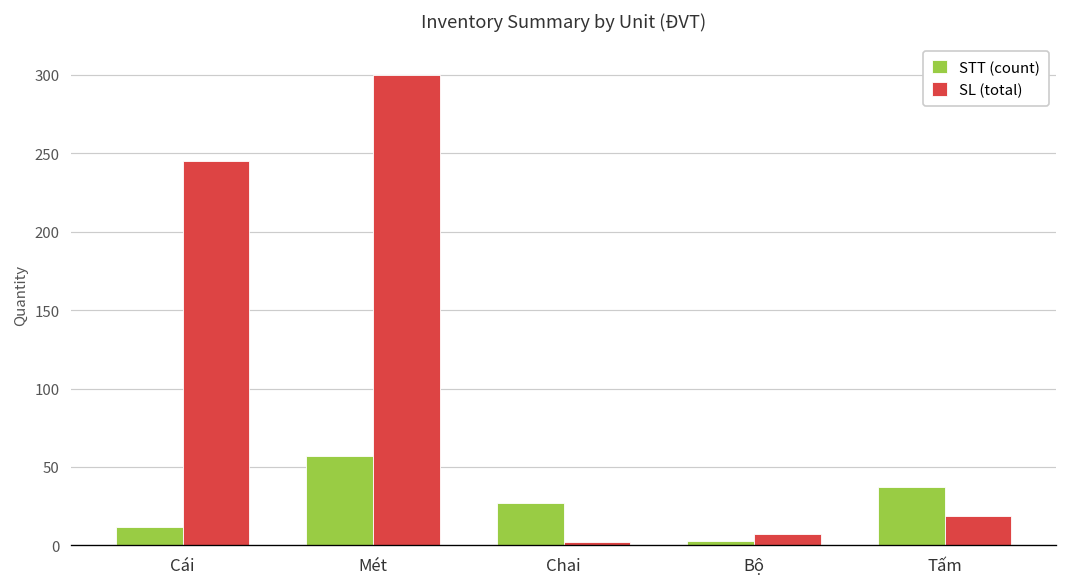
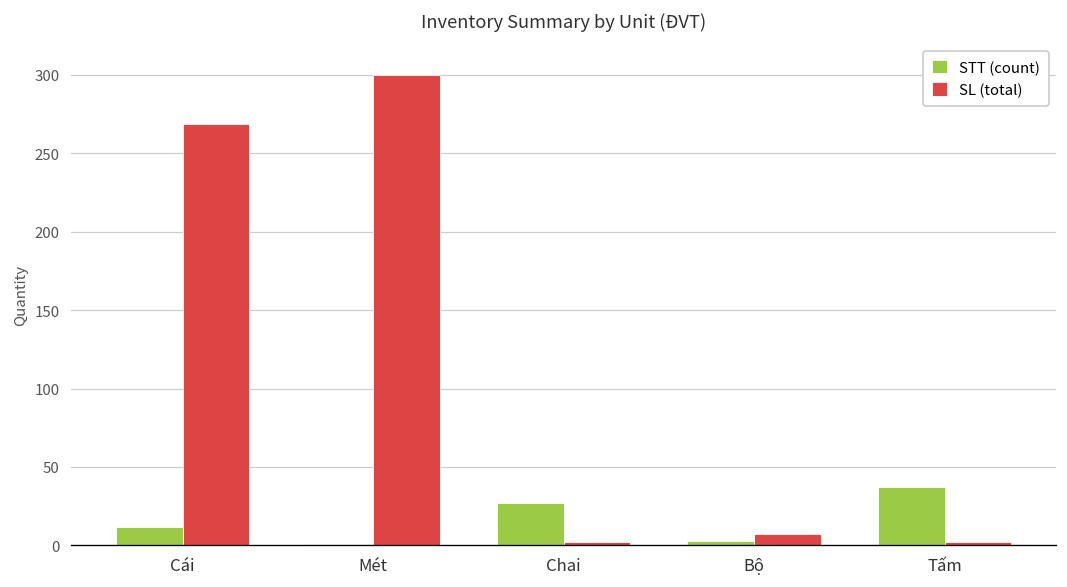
SL (total), Cái: 245 -> 269
STT (count), Mét: 57 -> 1
SL (total), Tấm: 19 -> 2
